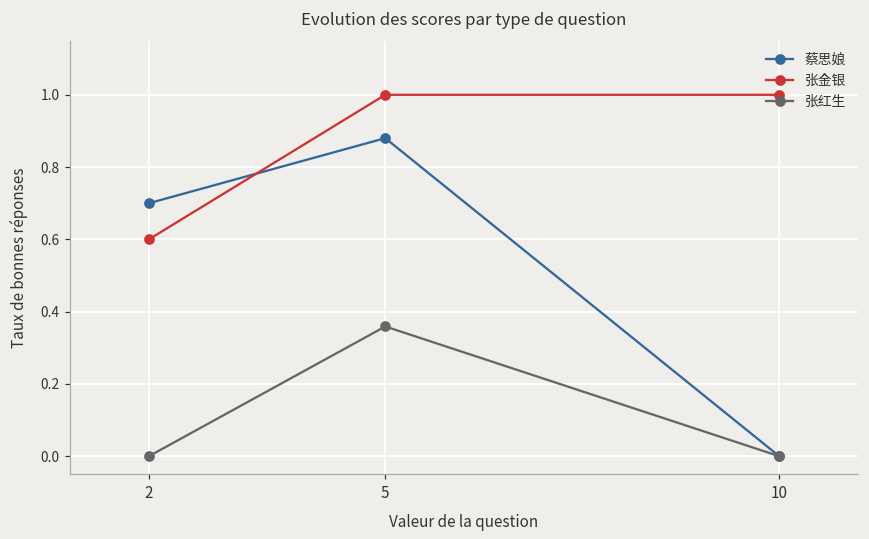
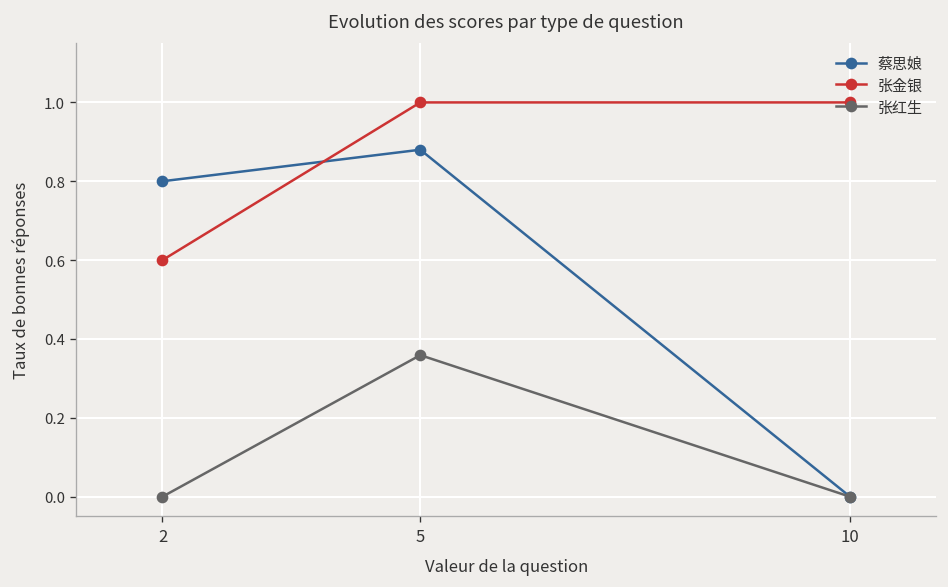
蔡思娘, 2: 0.7 -> 0.8
